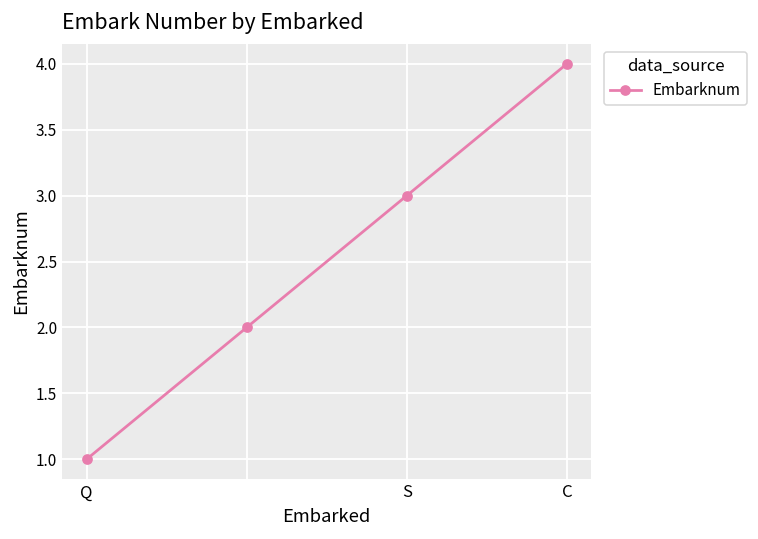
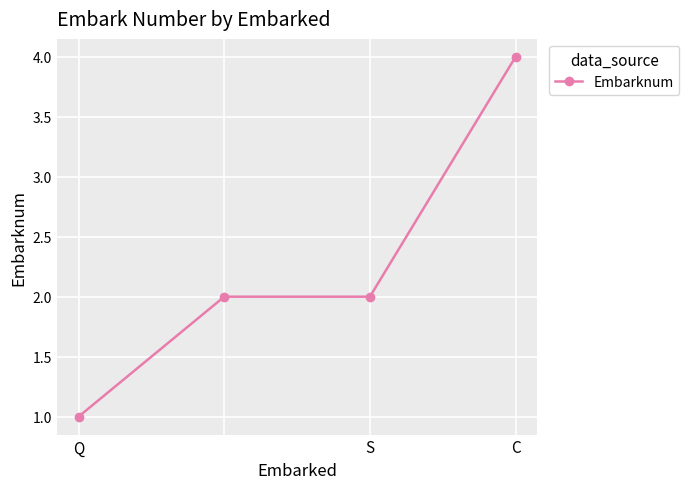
S: 3 -> 2
